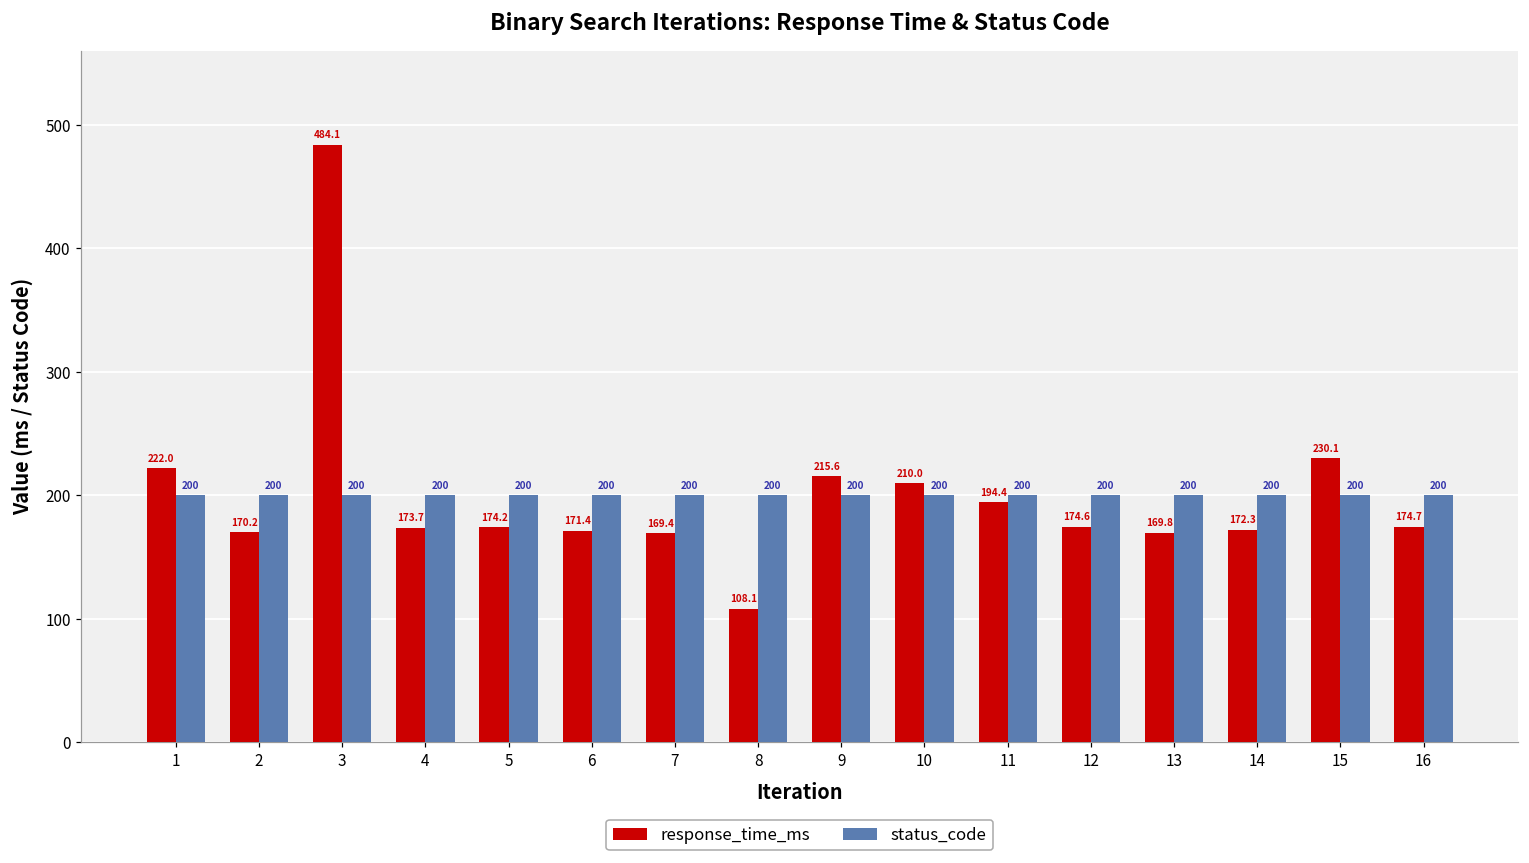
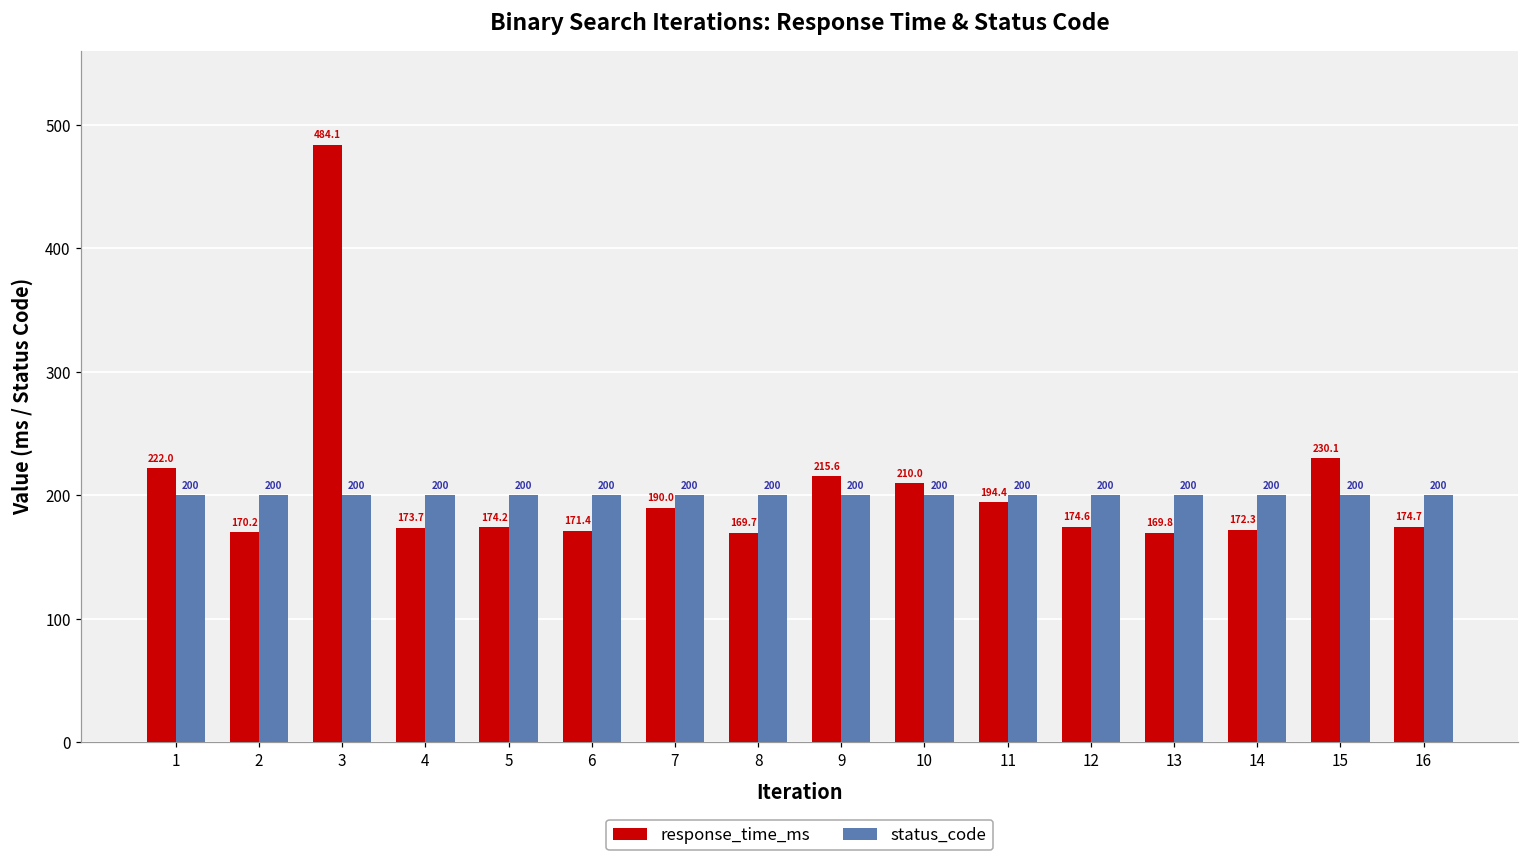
response_time_ms, 7: 169.4 -> 190.0
response_time_ms, 8: 108.1 -> 169.7
